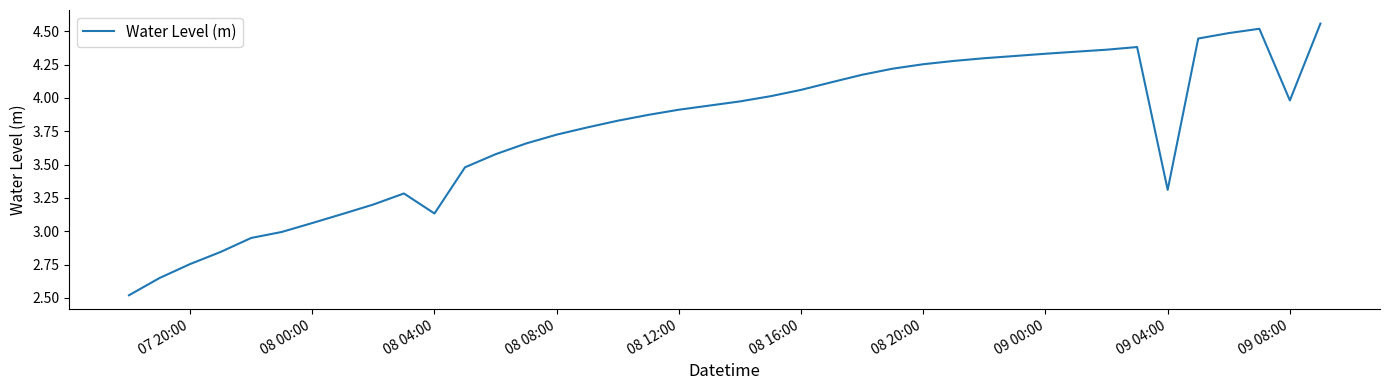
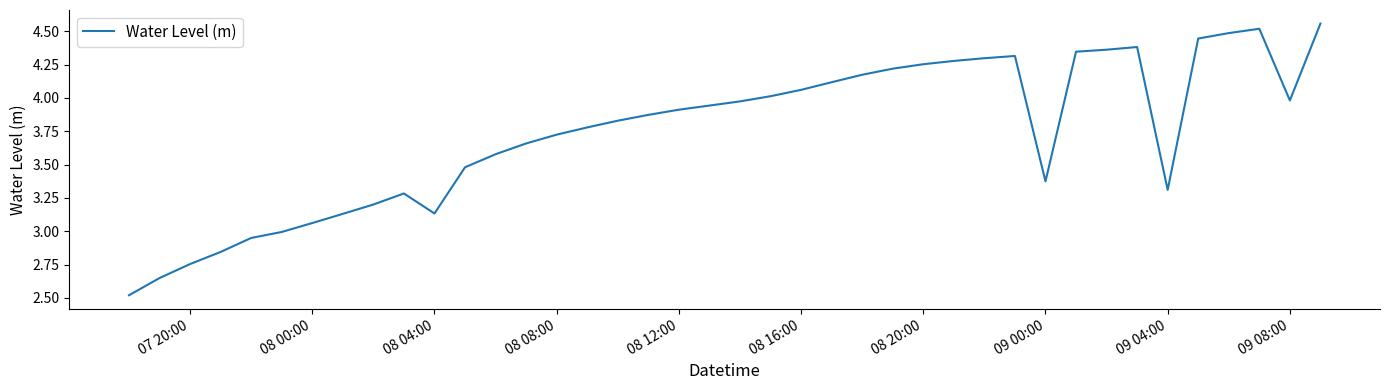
09 00:00: 4.33 -> 3.37
